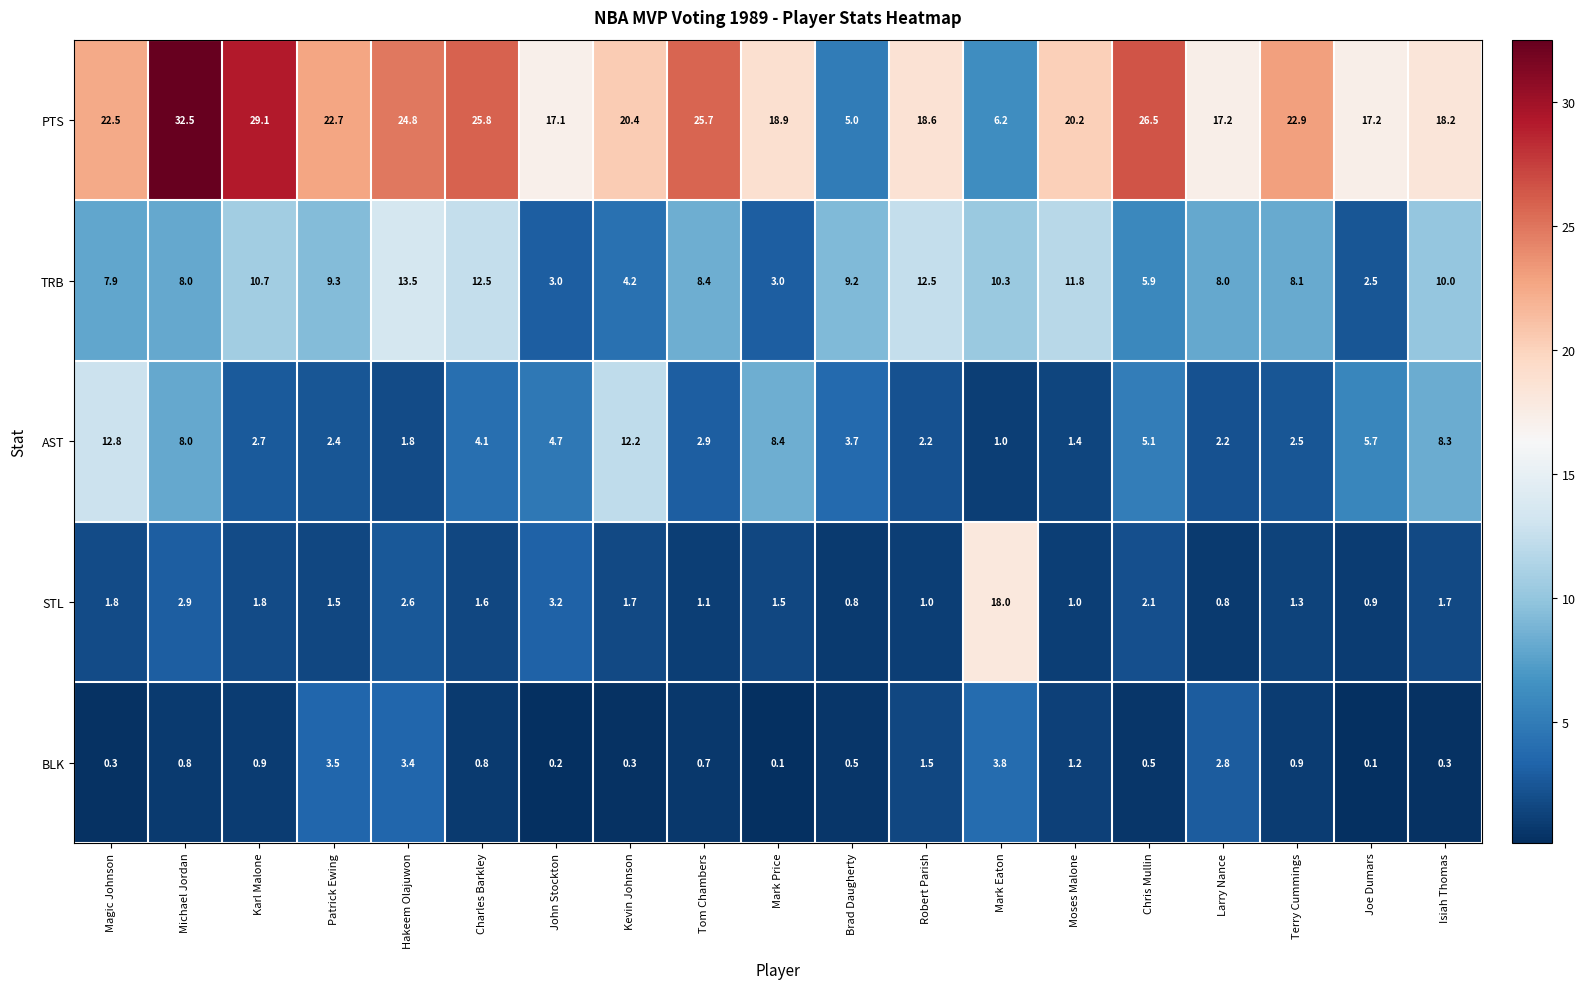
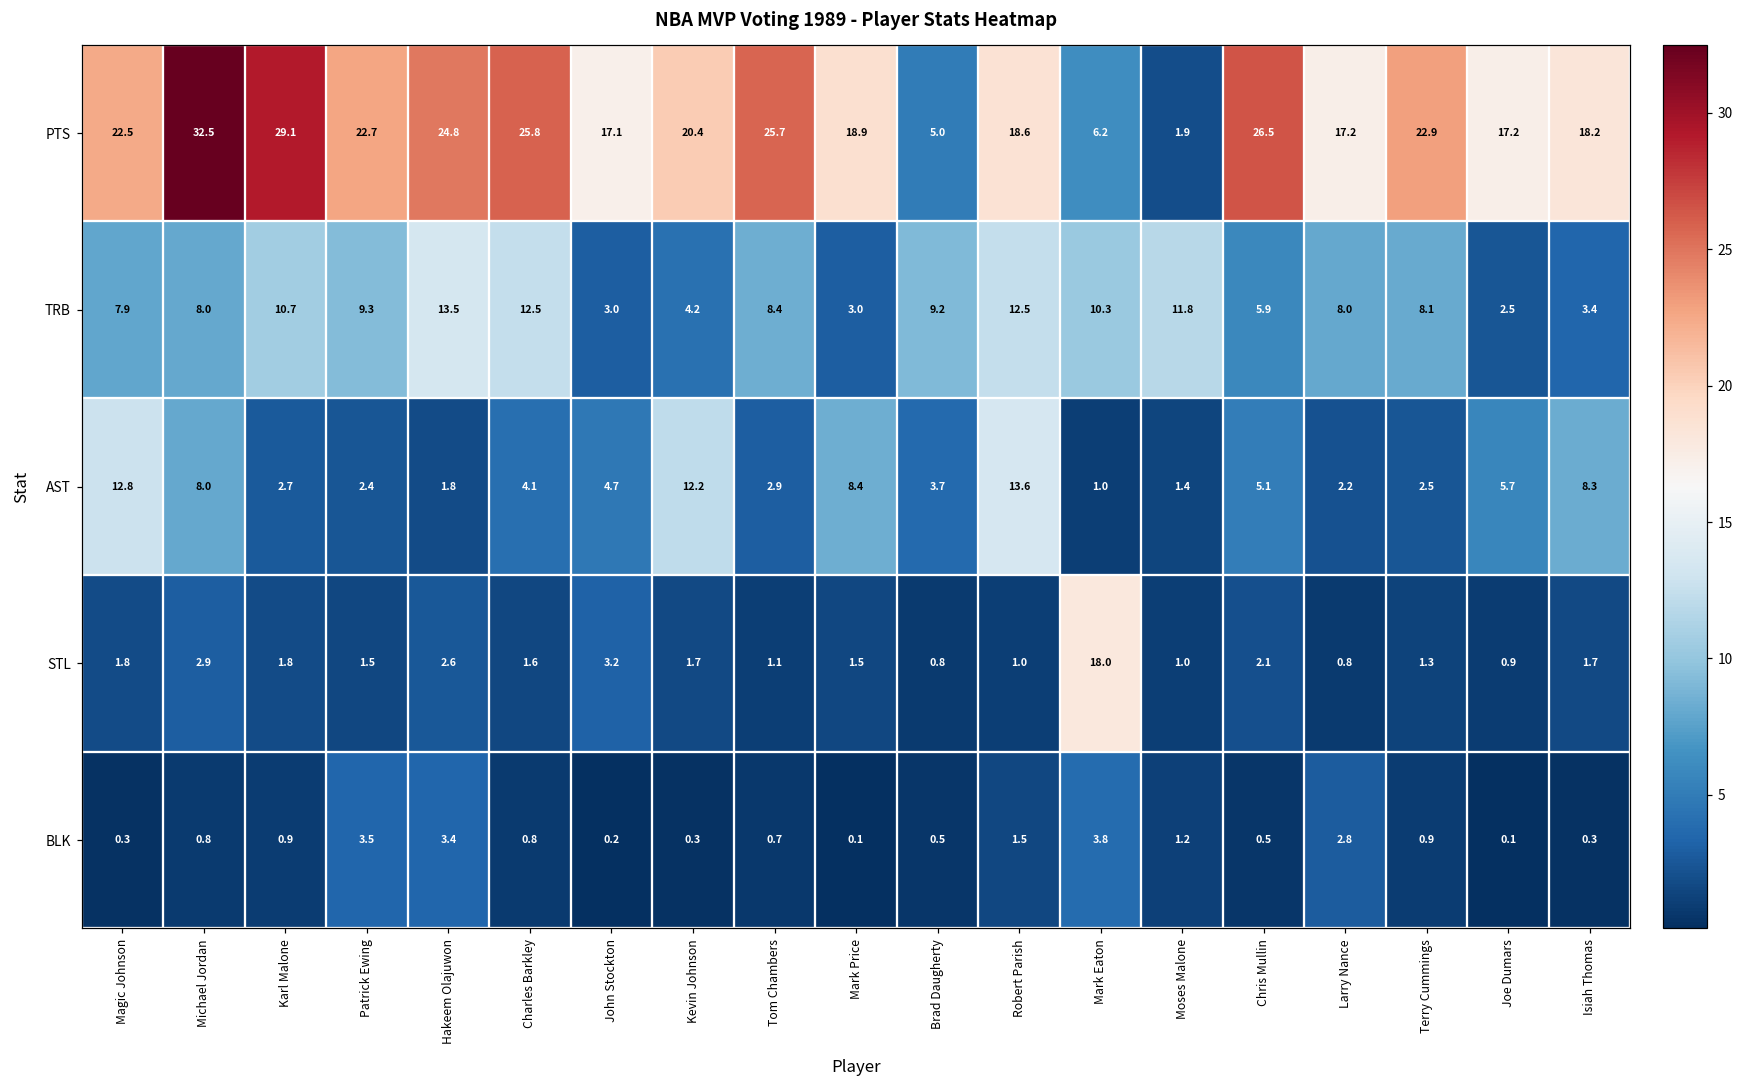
PTS, Moses Malone: 20.2 -> 1.9
TRB, Isiah Thomas: 10.0 -> 3.4
AST, Robert Parish: 2.2 -> 13.6
